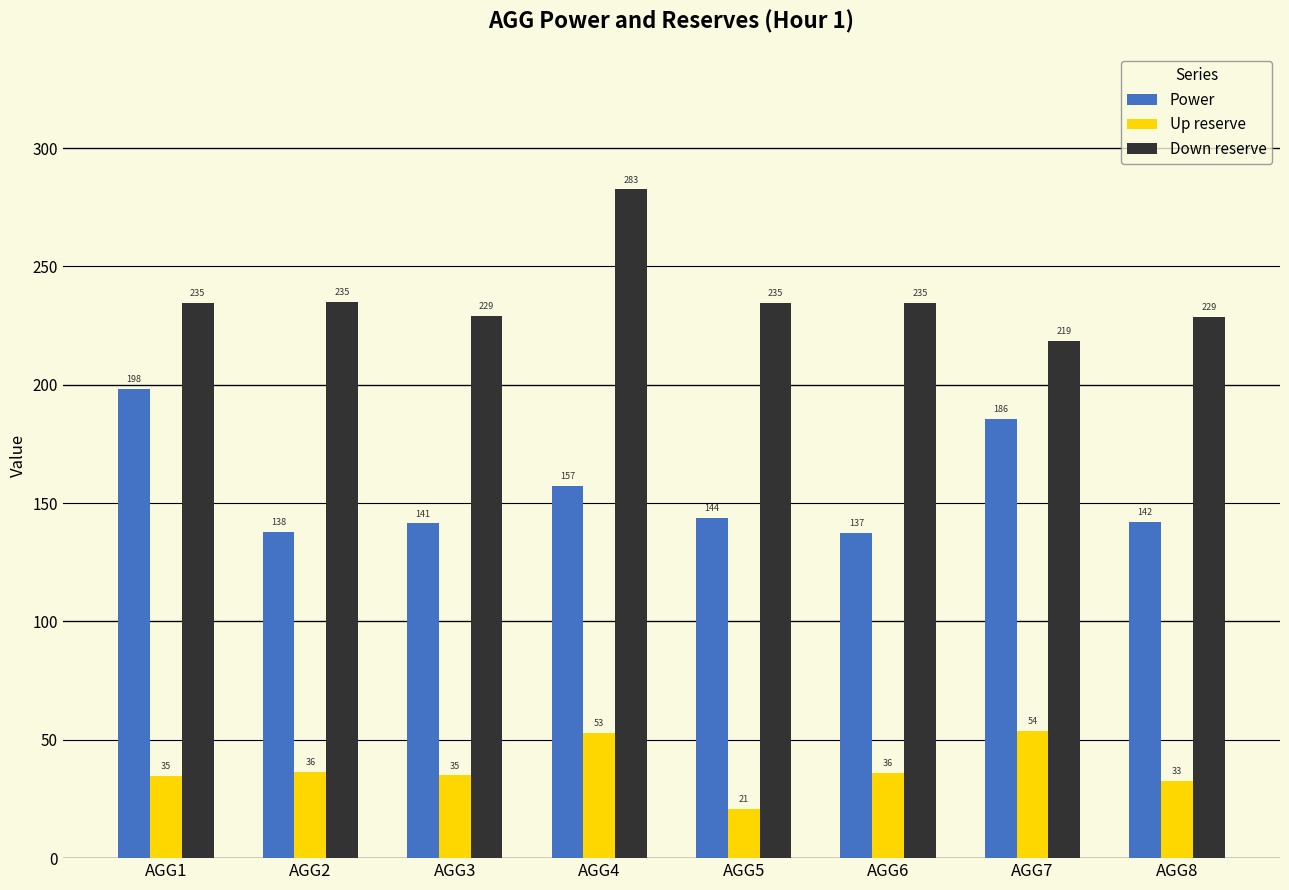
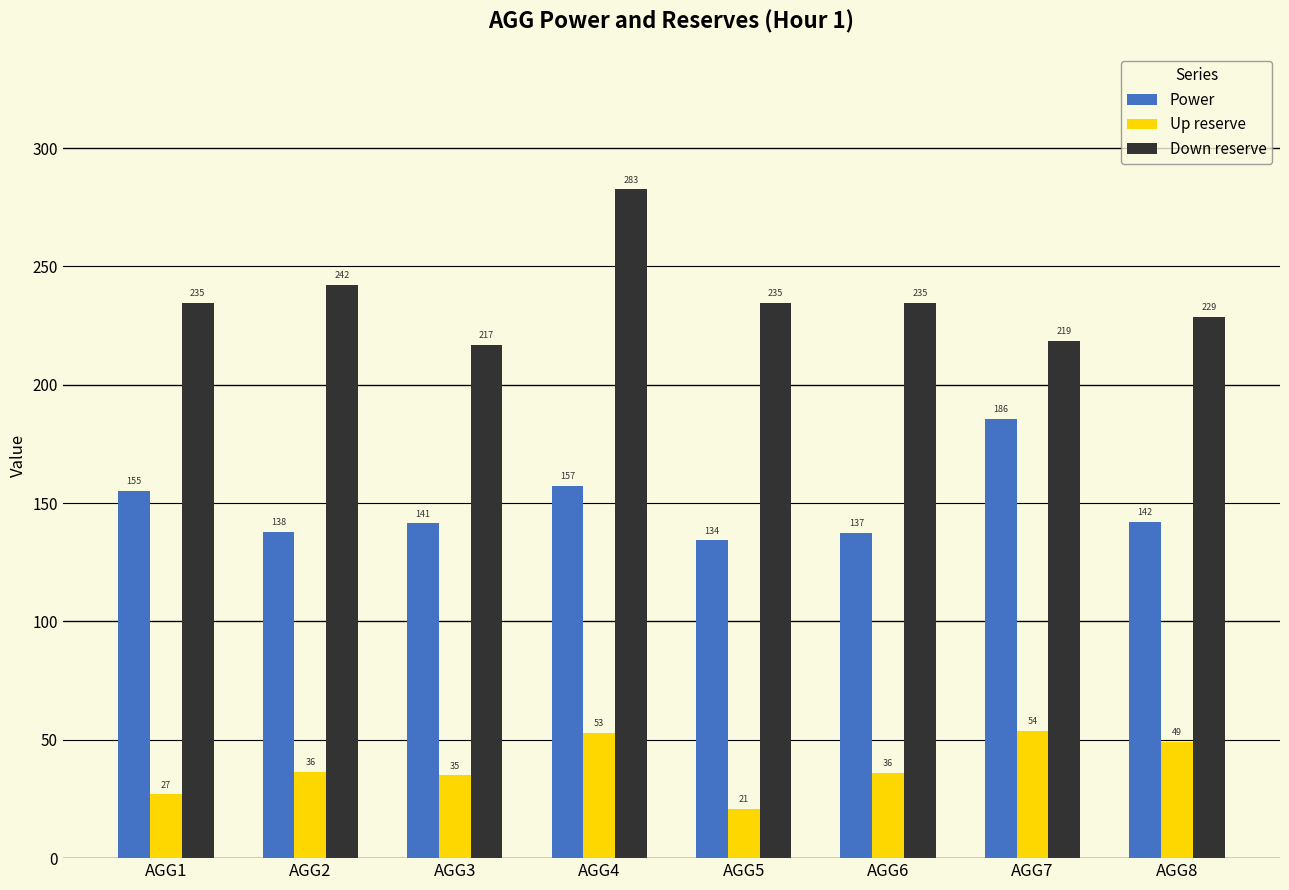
Power, AGG1: 198 -> 155
Up reserve, AGG1: 35 -> 27
Down reserve, AGG2: 235 -> 242
Down reserve, AGG3: 229 -> 217
Power, AGG5: 144 -> 134
Up reserve, AGG8: 33 -> 49
